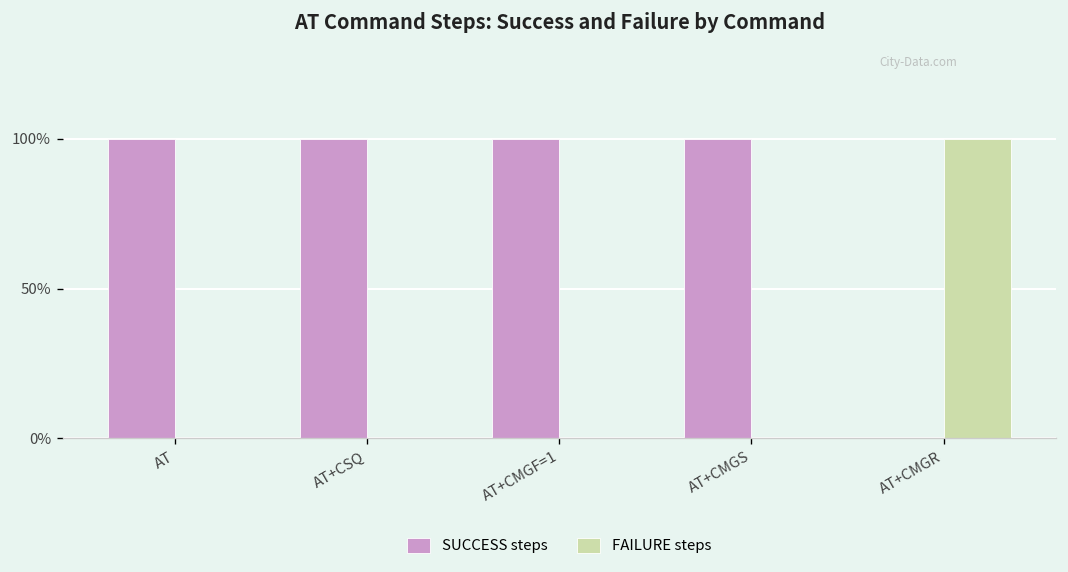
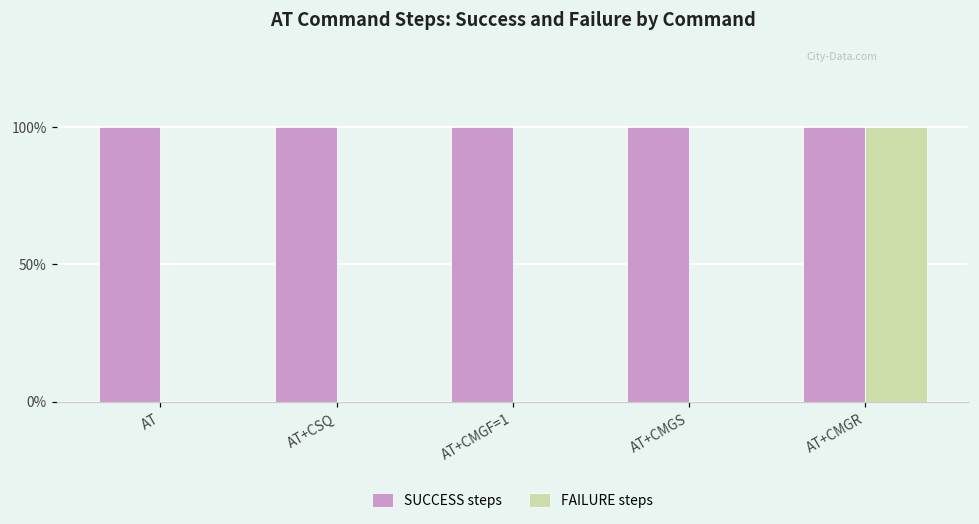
SUCCESS steps, AT+CMGR: 0% -> 100%
